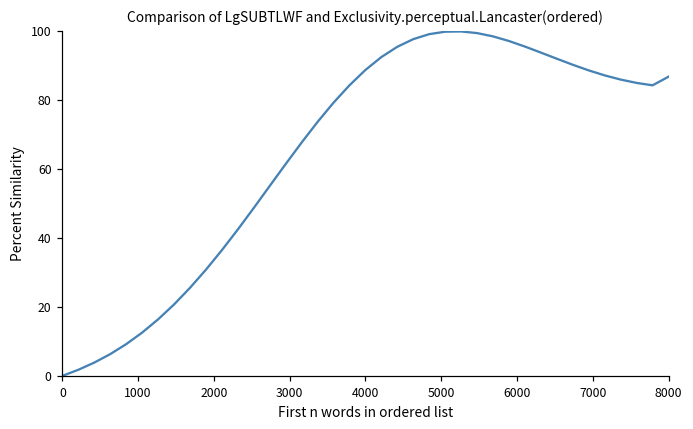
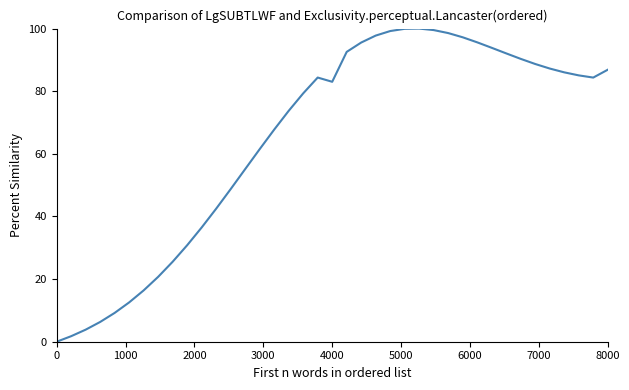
4000: 89 -> 83
